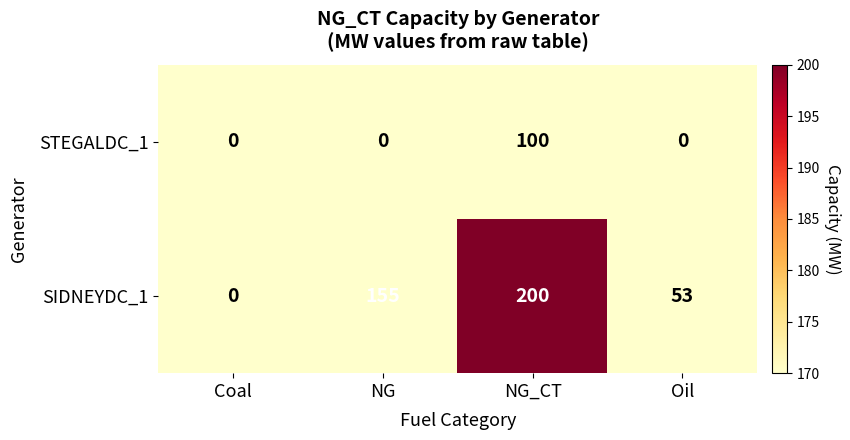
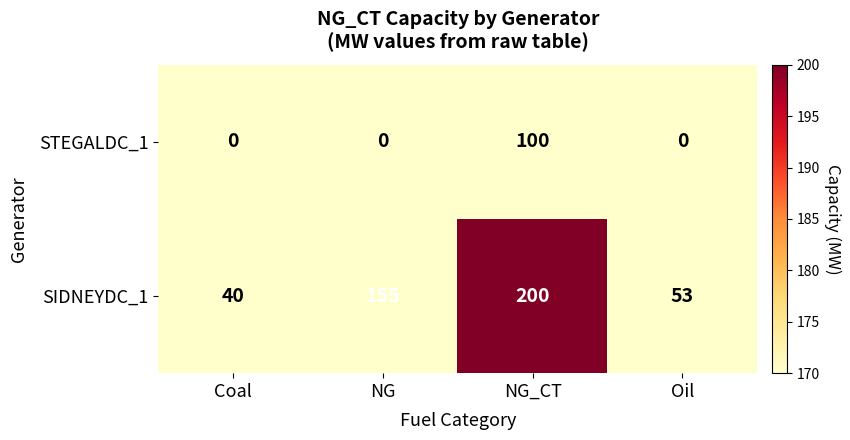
SIDNEYDC_1, Coal: 0 -> 40
